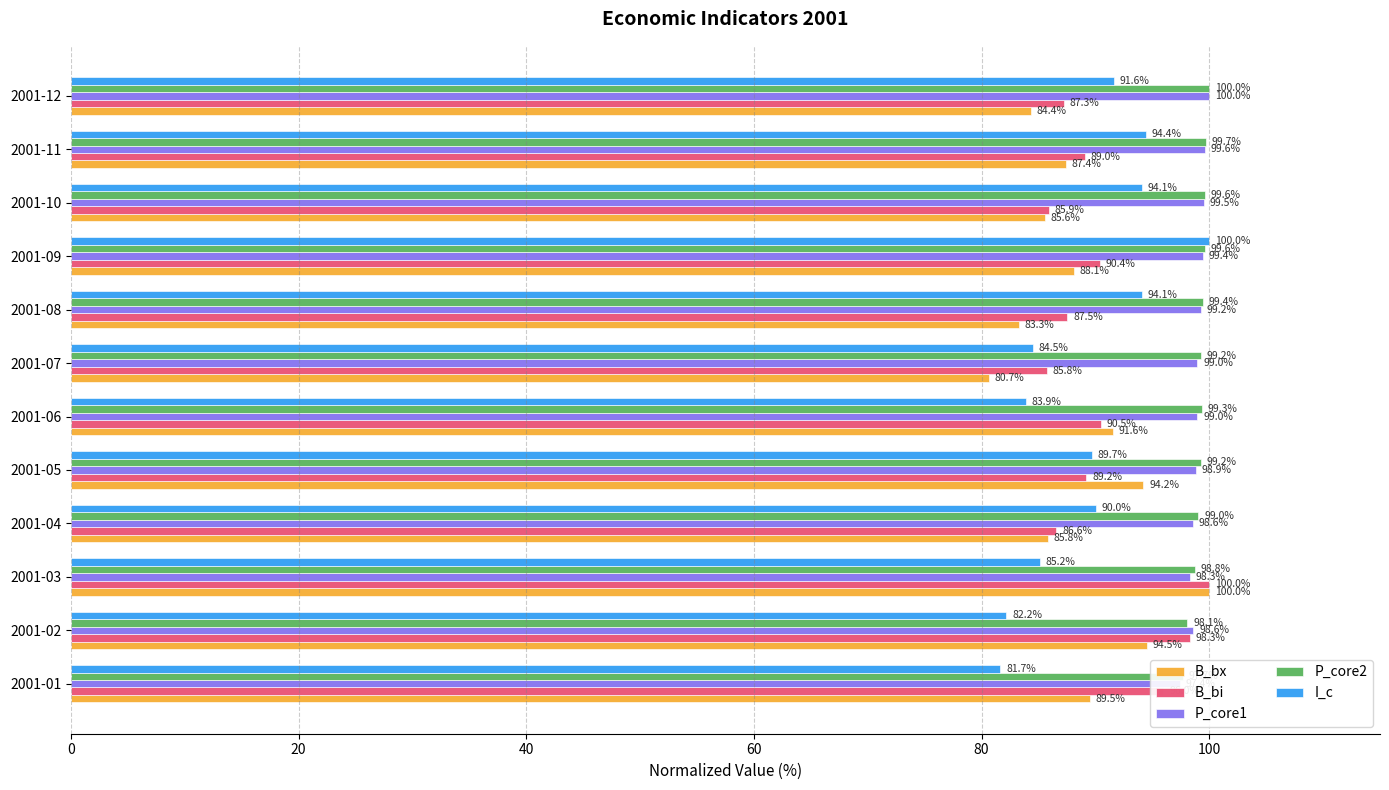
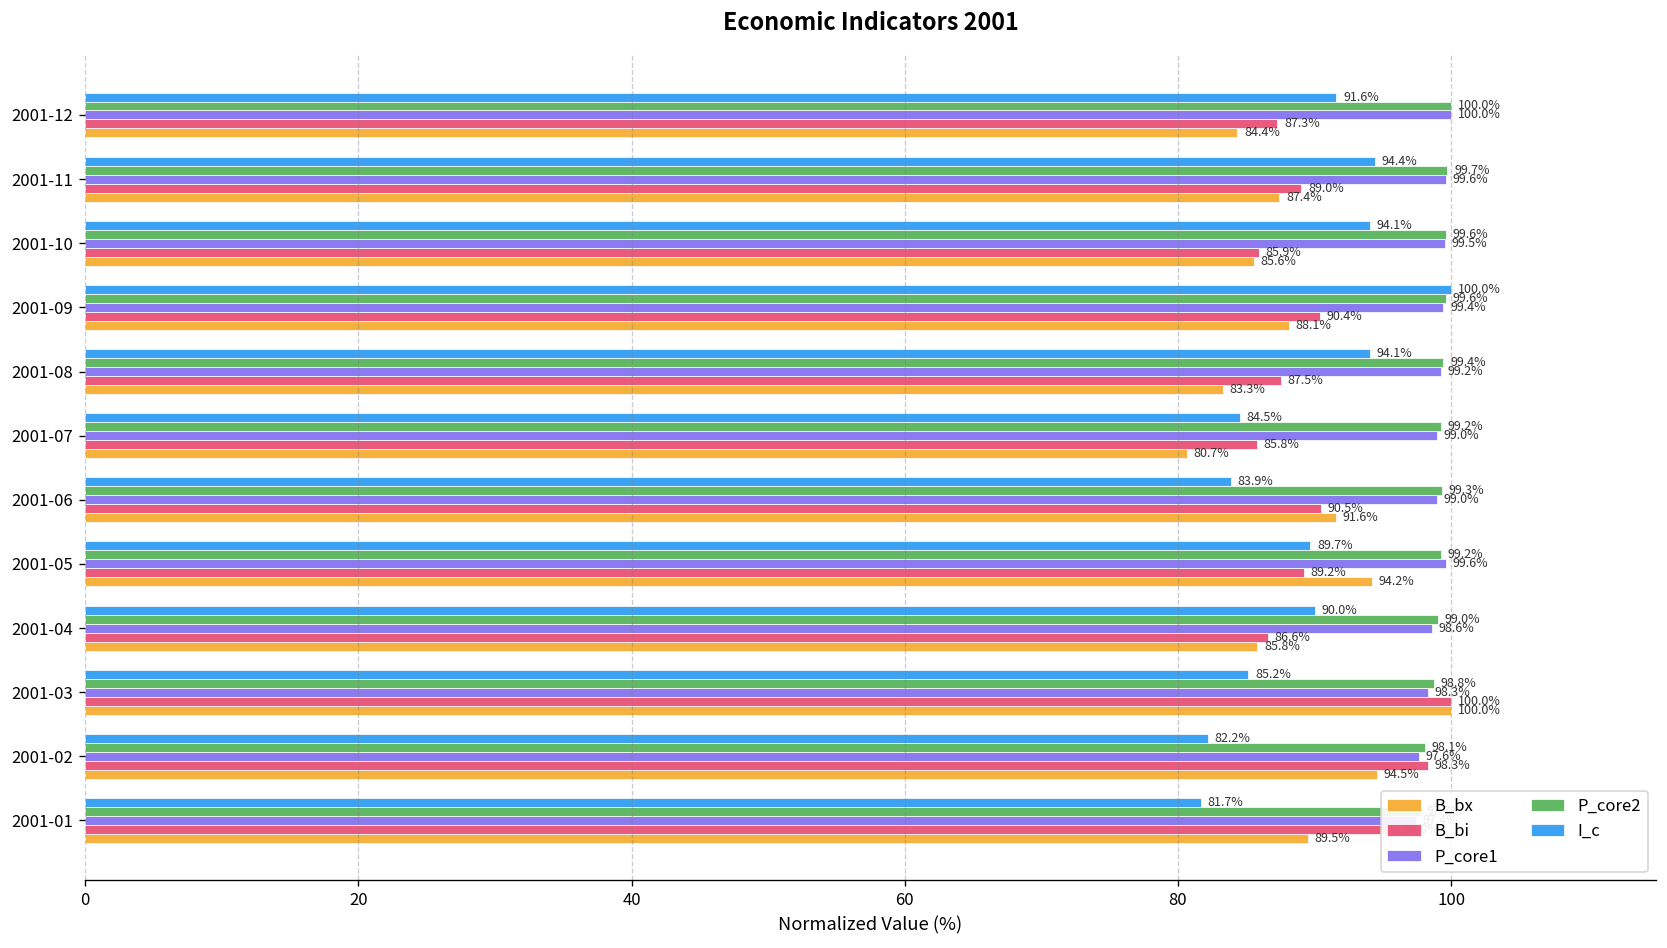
P_core1, 2001-05: 98.9% -> 99.6%
P_core1, 2001-02: 98.6% -> 97.6%
